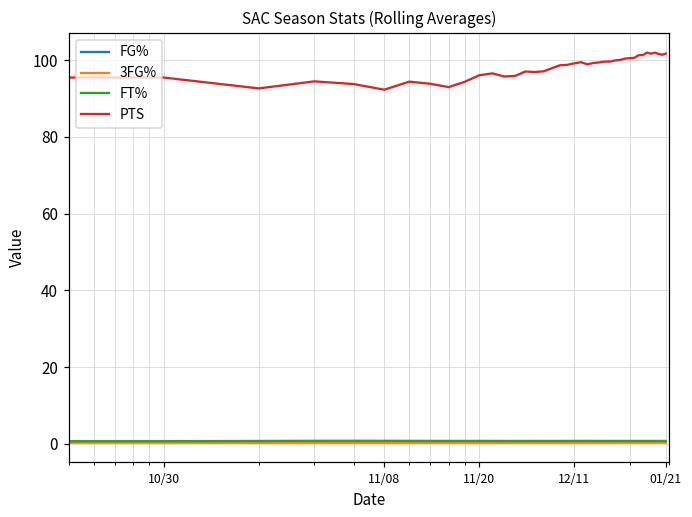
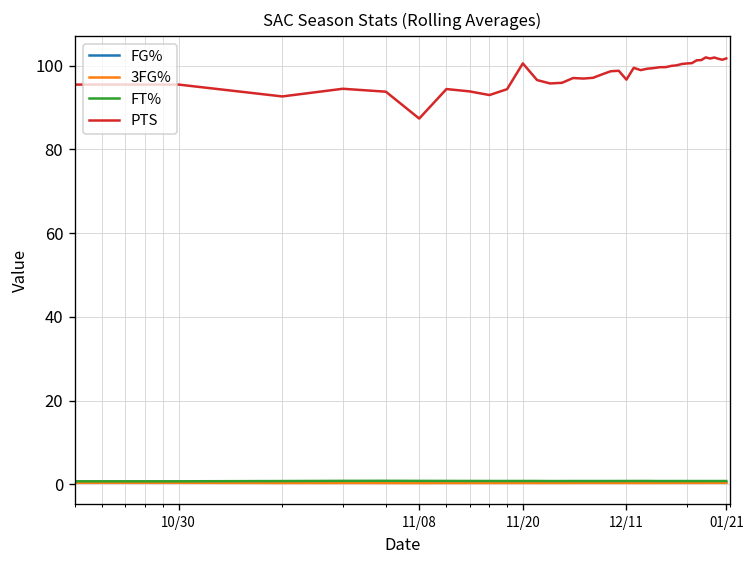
PTS, 11/08: 92 -> 87
PTS, 11/20: 96 -> 101
PTS, 12/11: 99 -> 97
